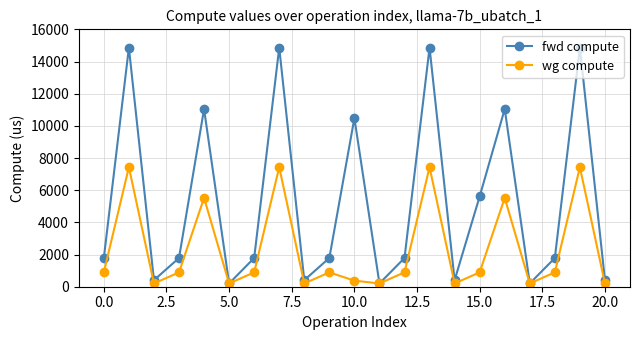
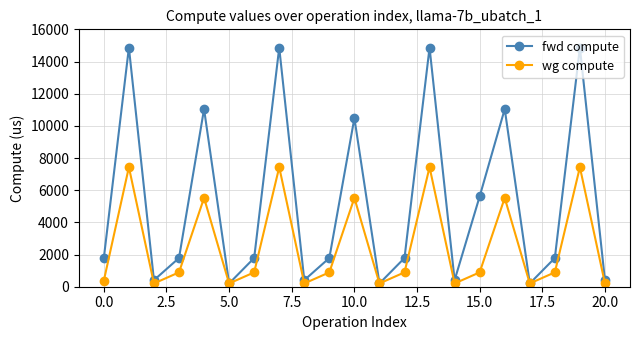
wg compute, 0.0: 900 -> 400
wg compute, 10.0: 400 -> 5500
